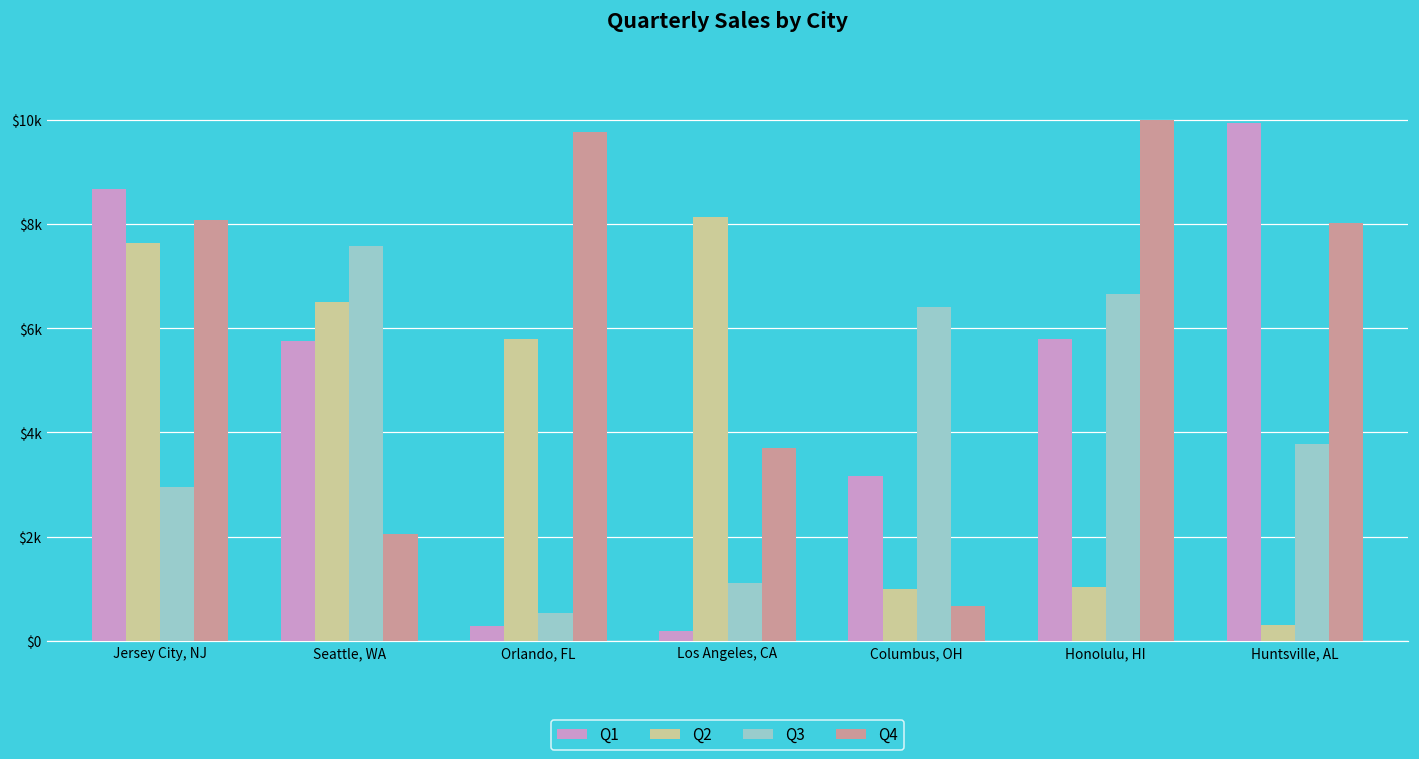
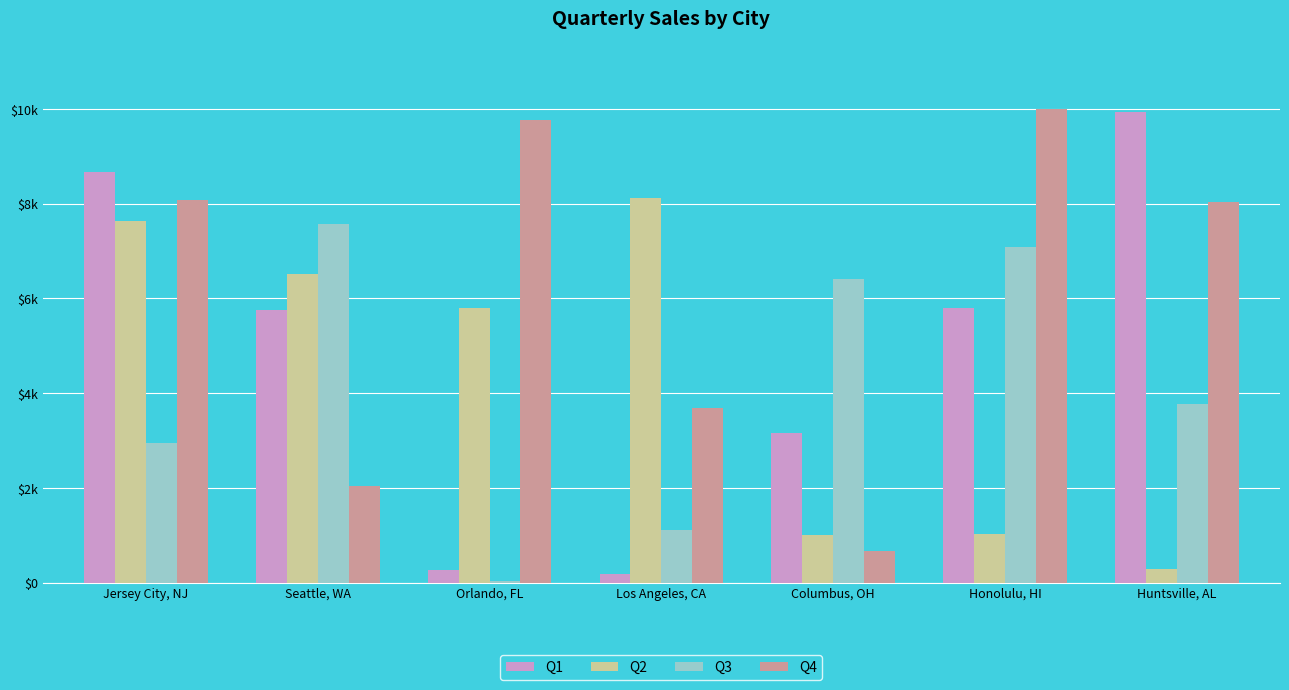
Q3, Orlando, FL: $500 -> $0
Q3, Honolulu, HI: $6700 -> $7100
